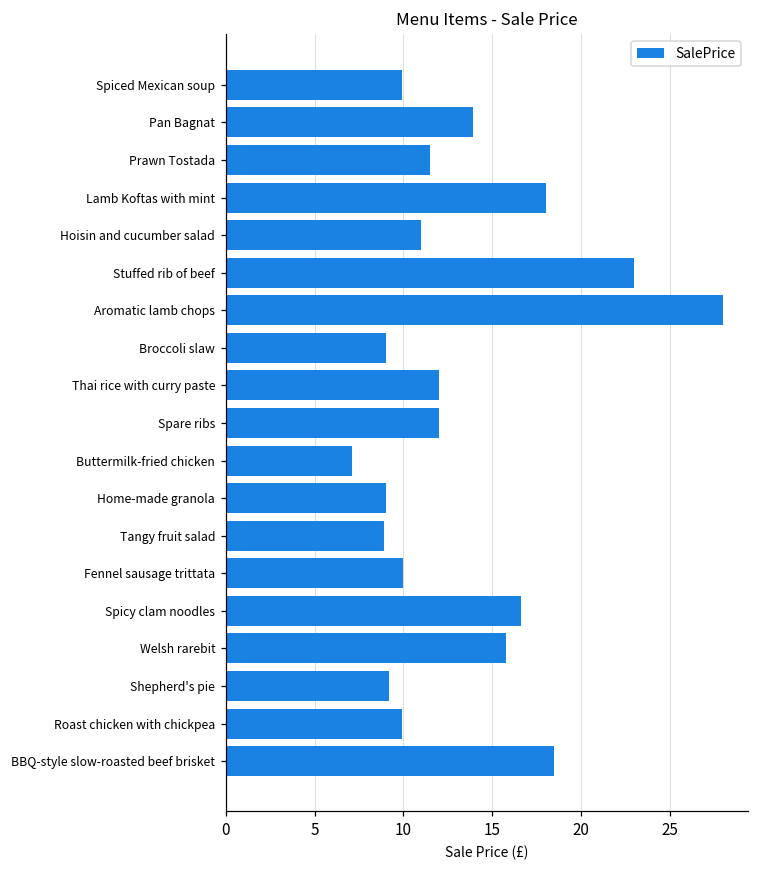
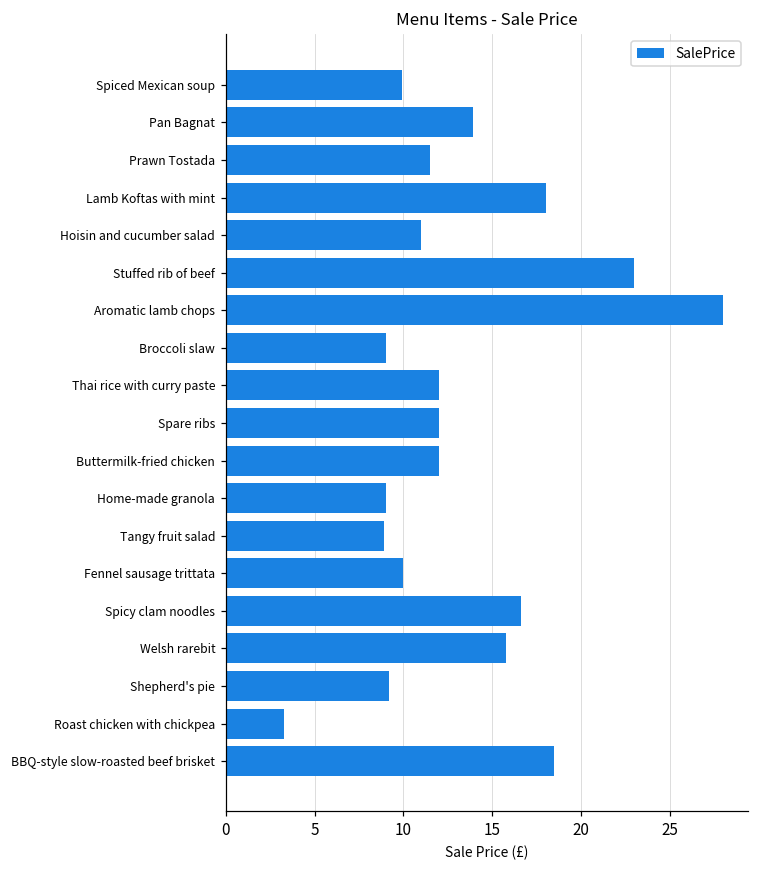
Buttermilk-fried chicken: 7.1 -> 12.0
Roast chicken with chickpea: 9.9 -> 3.3
